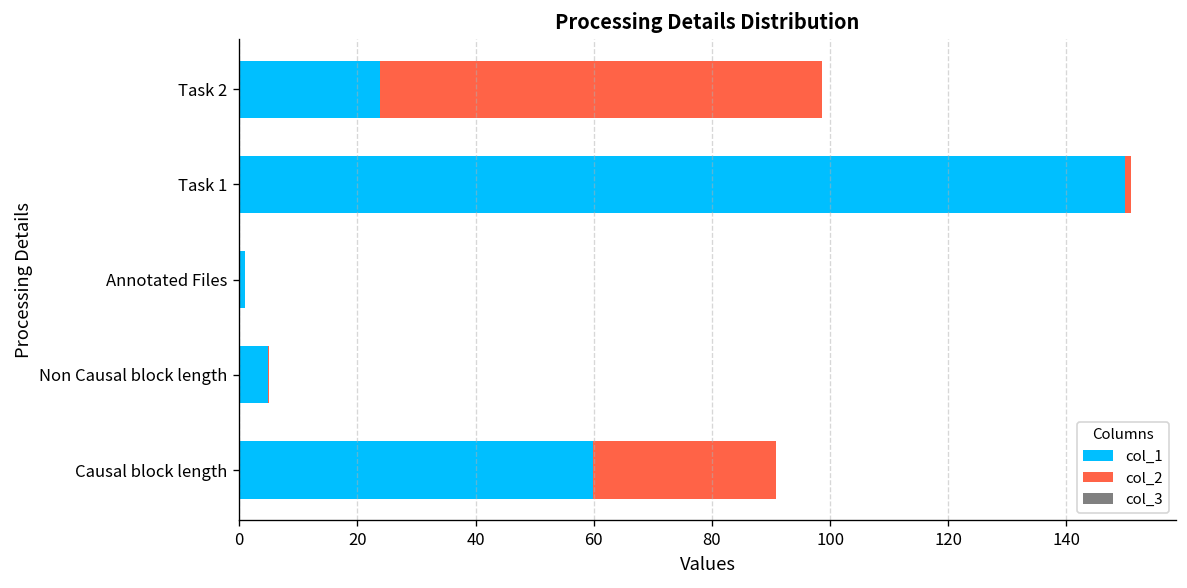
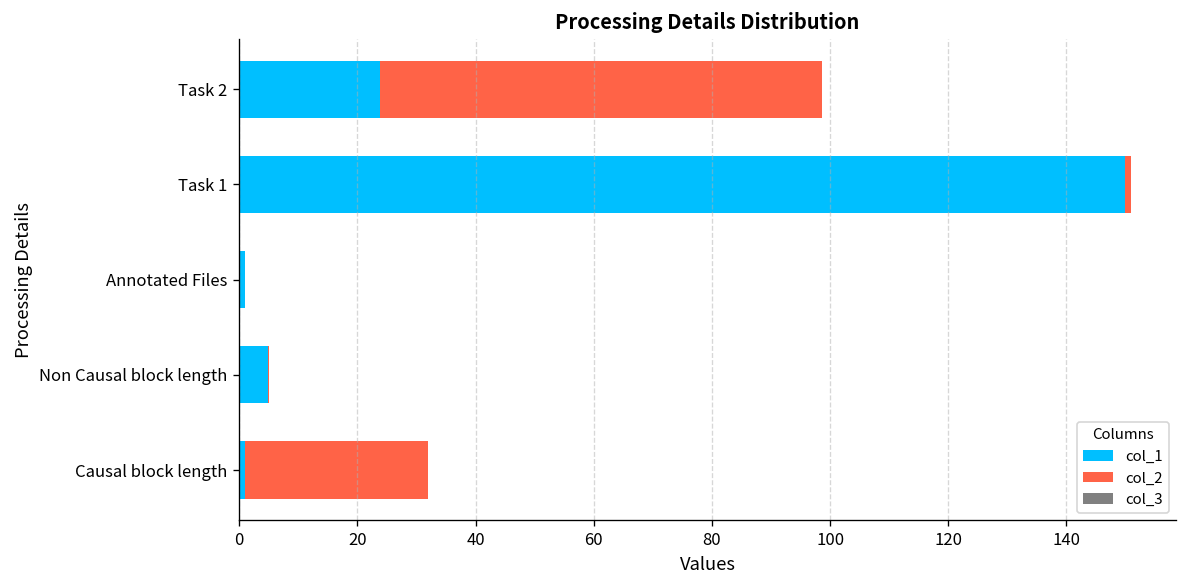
col_1, Causal block length: 60 -> 1
